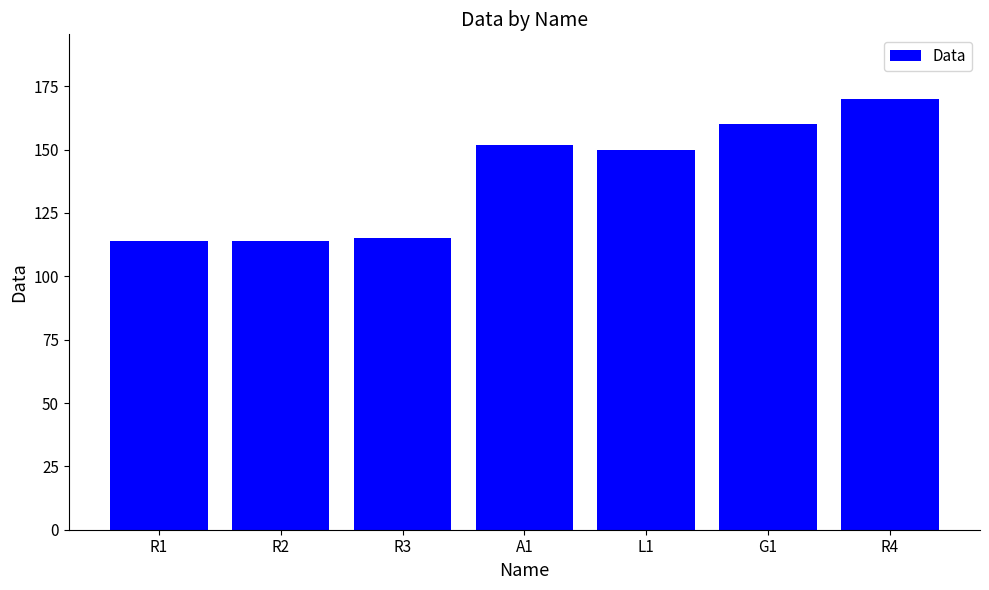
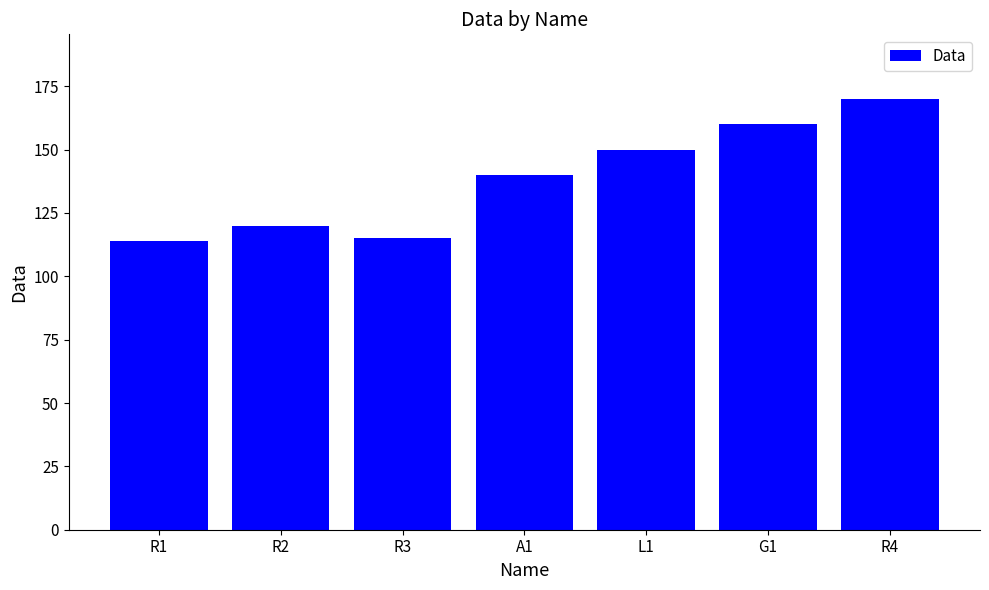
R2: 114 -> 120
A1: 152 -> 140
